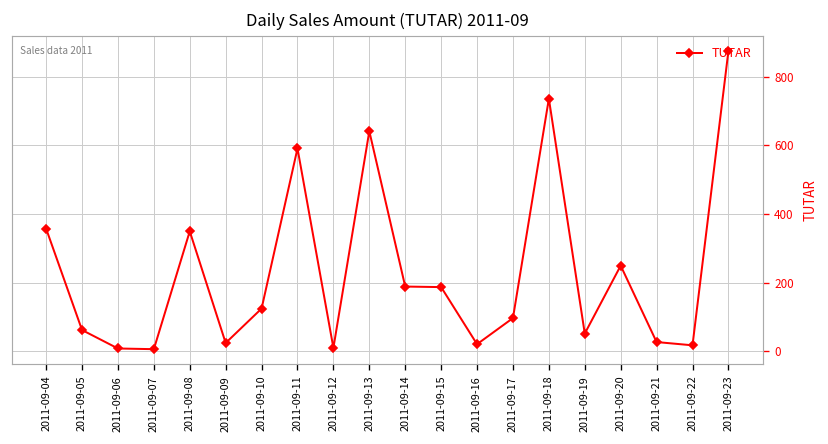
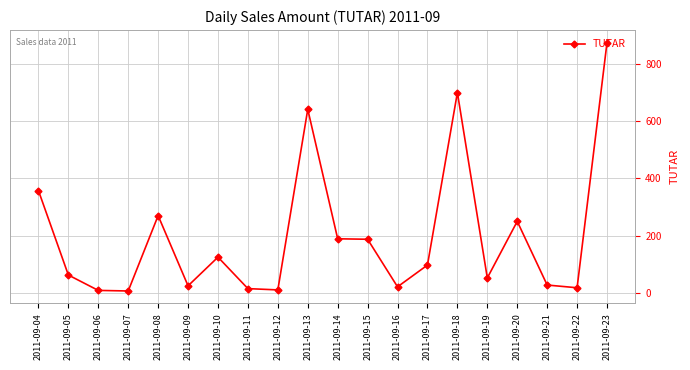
2011-09-08: 350 -> 270
2011-09-11: 590 -> 20
2011-09-18: 740 -> 700
